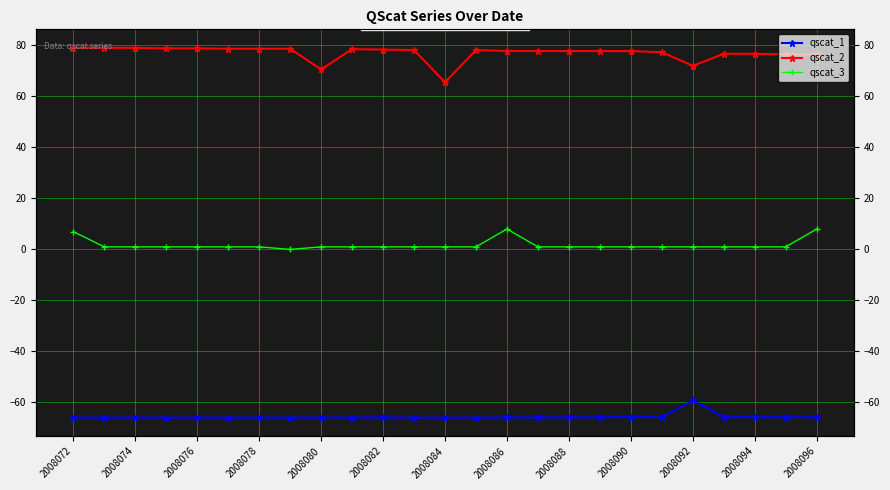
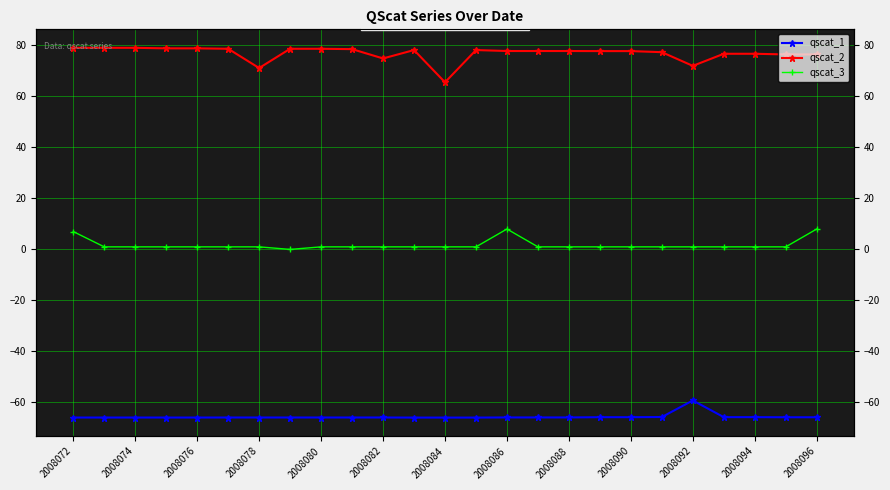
qscat_2, 2008078: 79 -> 71
qscat_2, 2008080: 71 -> 79
qscat_2, 2008082: 78 -> 75
